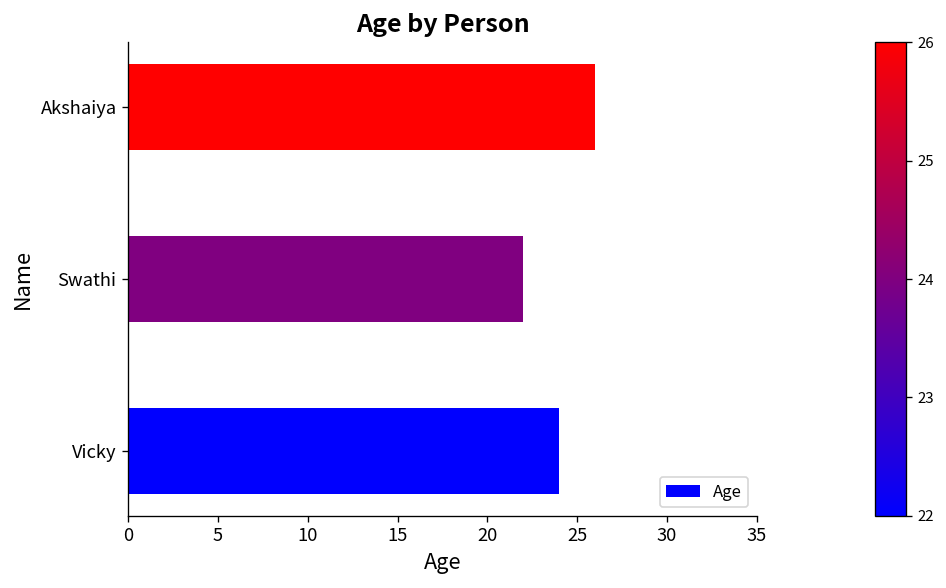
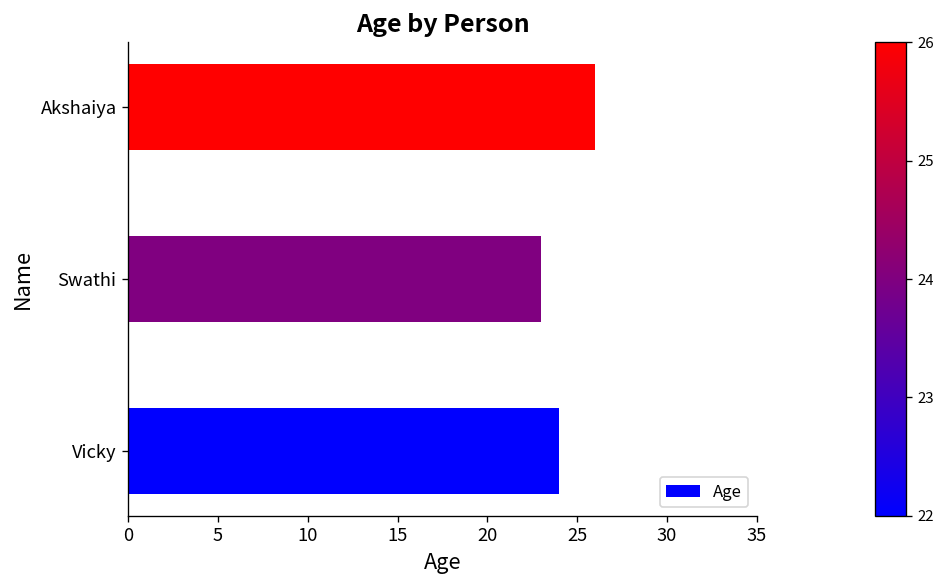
Swathi: 22 -> 23
